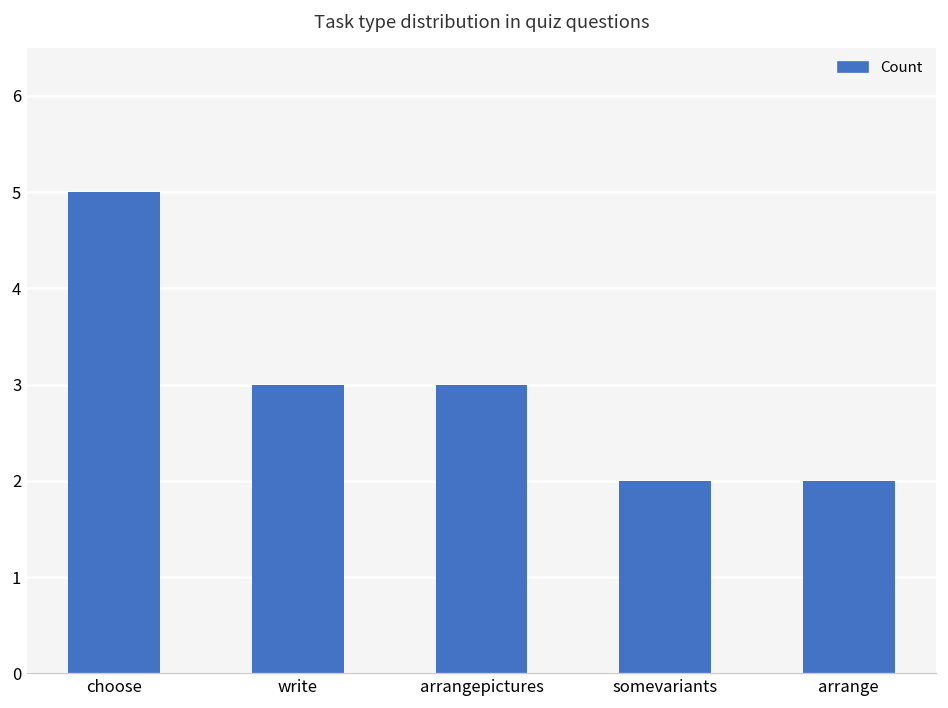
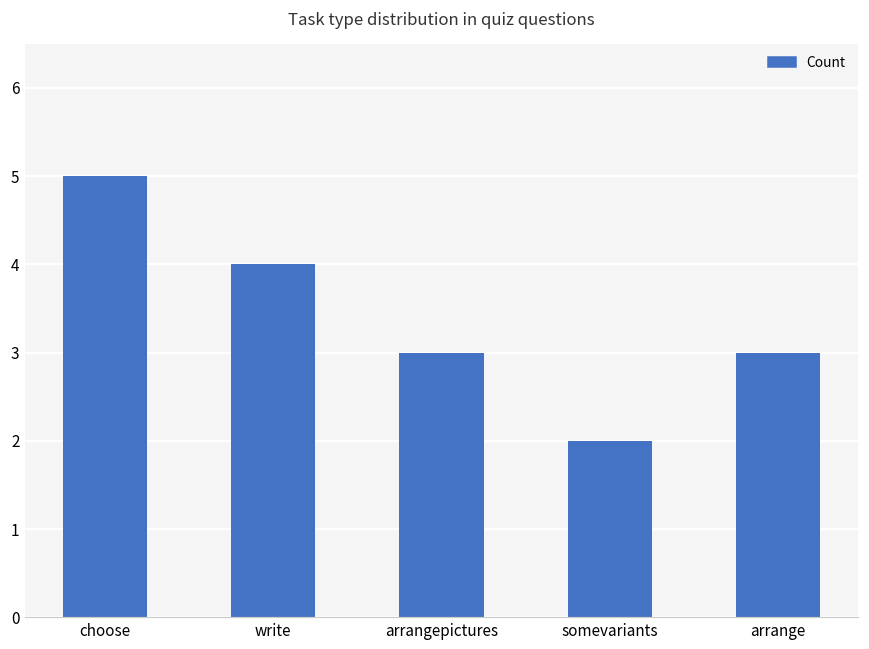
write: 3 -> 4
arrange: 2 -> 3
